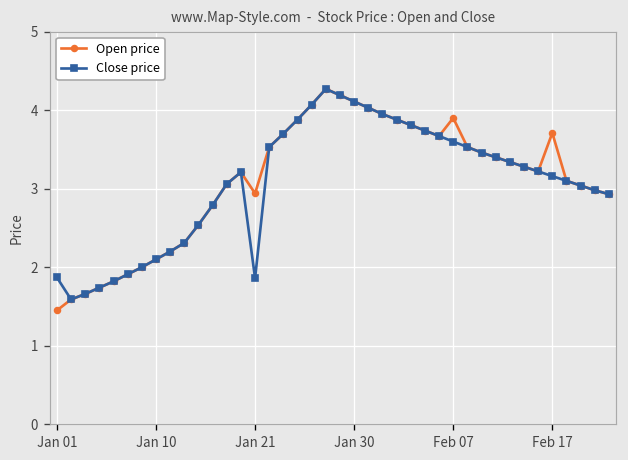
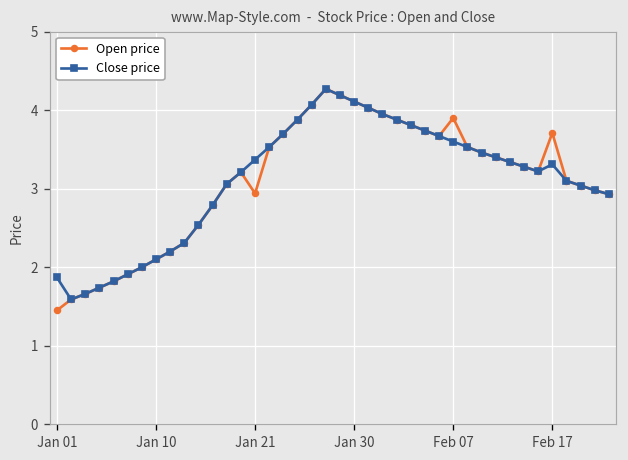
Close price, Jan 21: 1.9 -> 3.4
Close price, Feb 17: 3.2 -> 3.3
